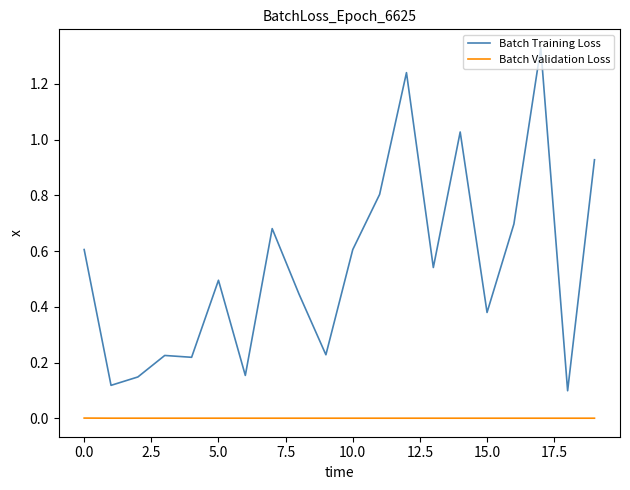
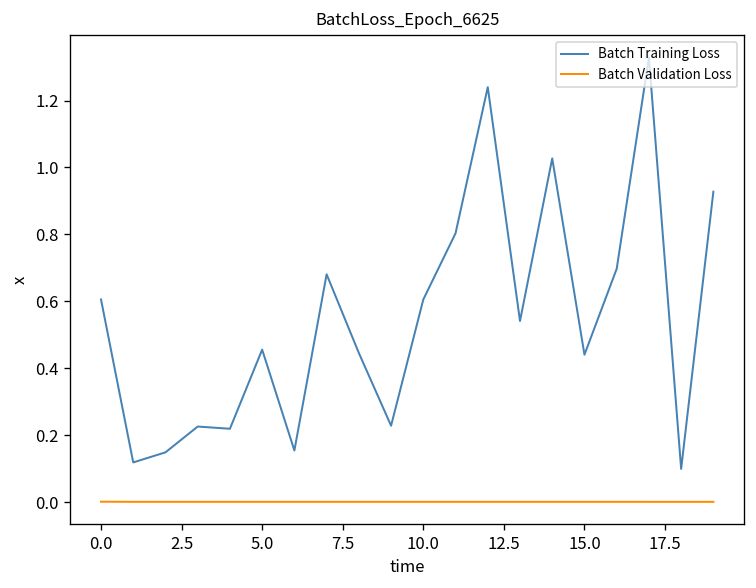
Batch Training Loss, 5.0: 0.50 -> 0.46
Batch Training Loss, 15.0: 0.38 -> 0.44
